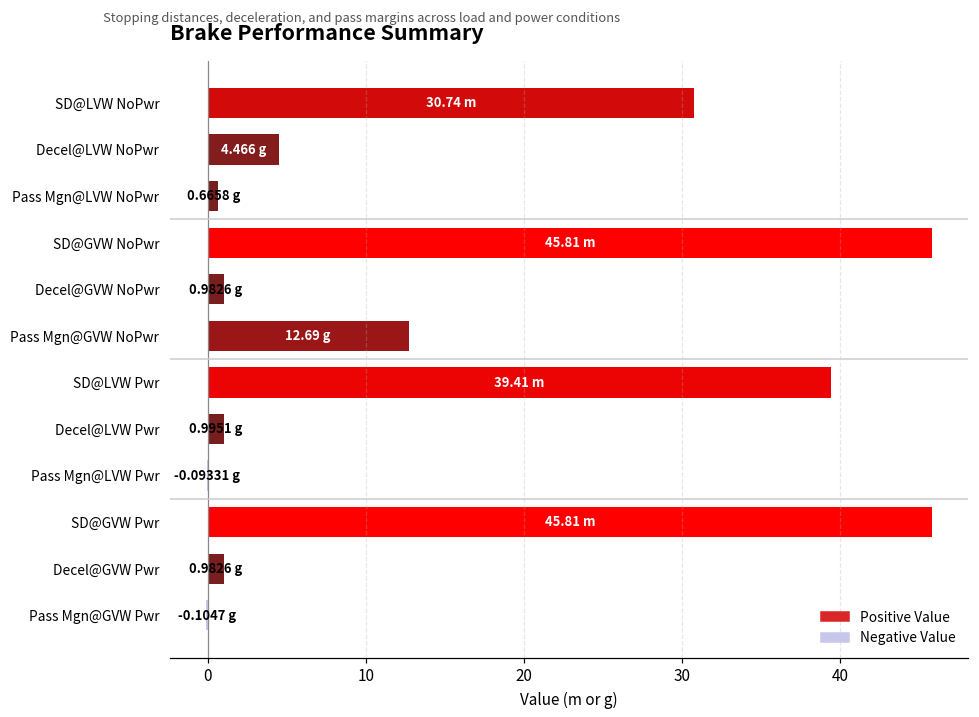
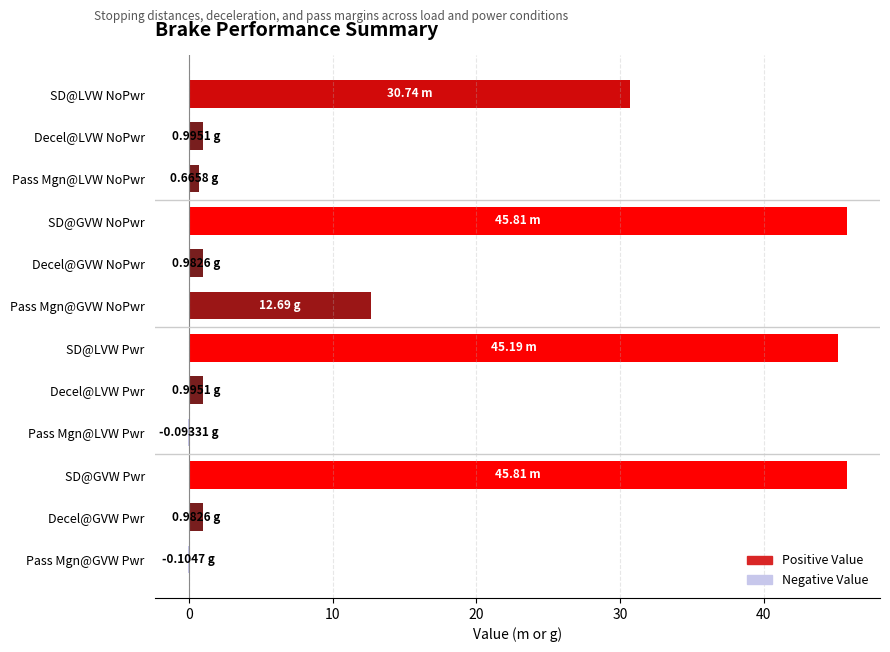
Decel@LVW NoPwr: 4.466 -> 0.9951
SD@LVW Pwr: 39.41 -> 45.19
